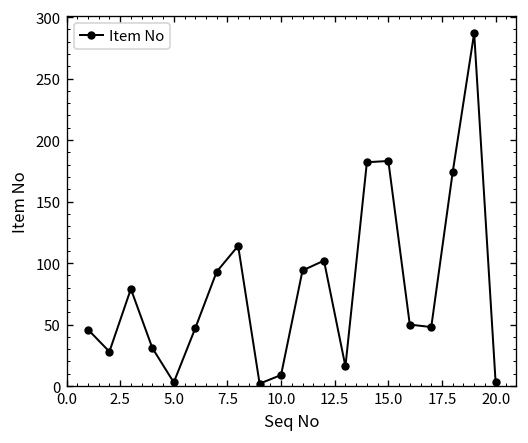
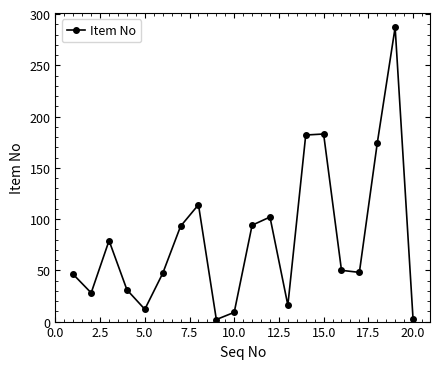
5.0: 3 -> 12
